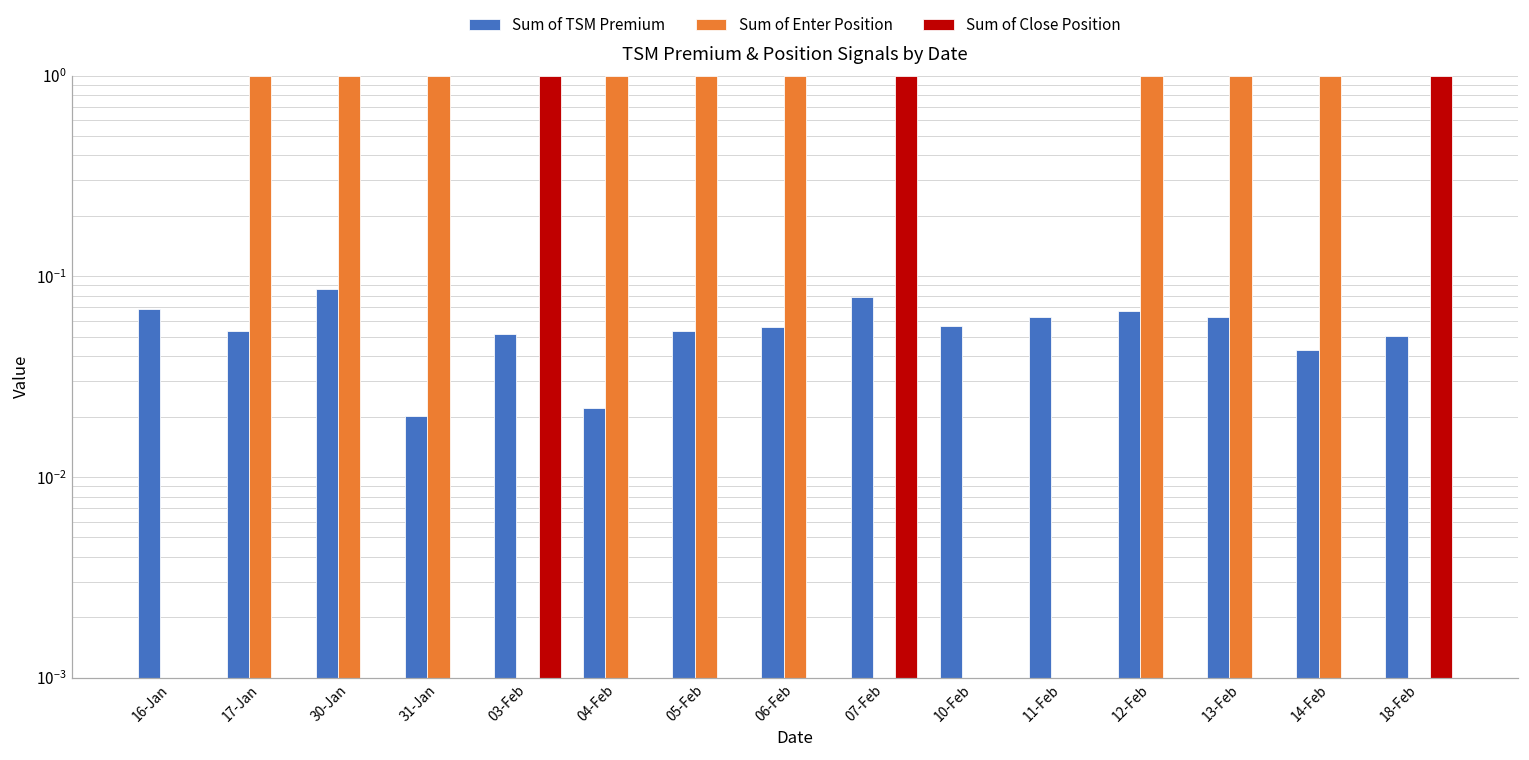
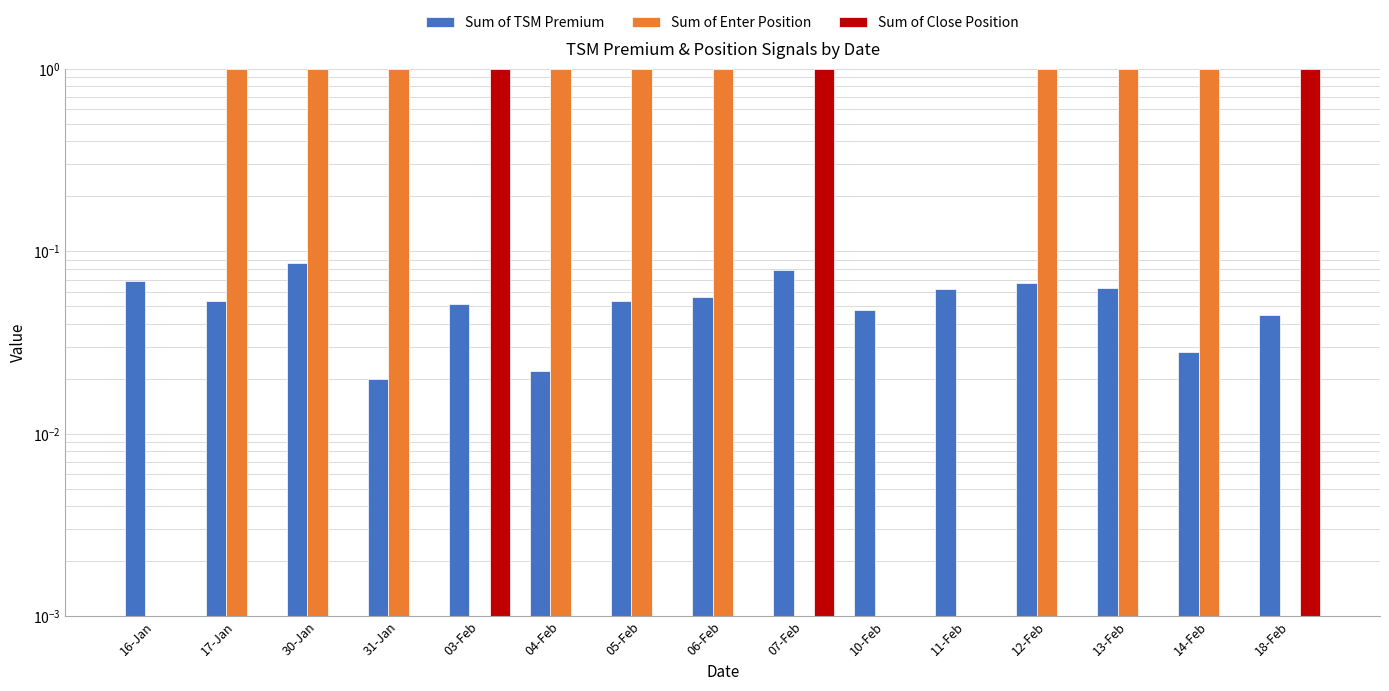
Sum of TSM Premium, 10-Feb: 0.056 -> 0.048
Sum of TSM Premium, 14-Feb: 0.043 -> 0.028
Sum of TSM Premium, 18-Feb: 0.050 -> 0.045
